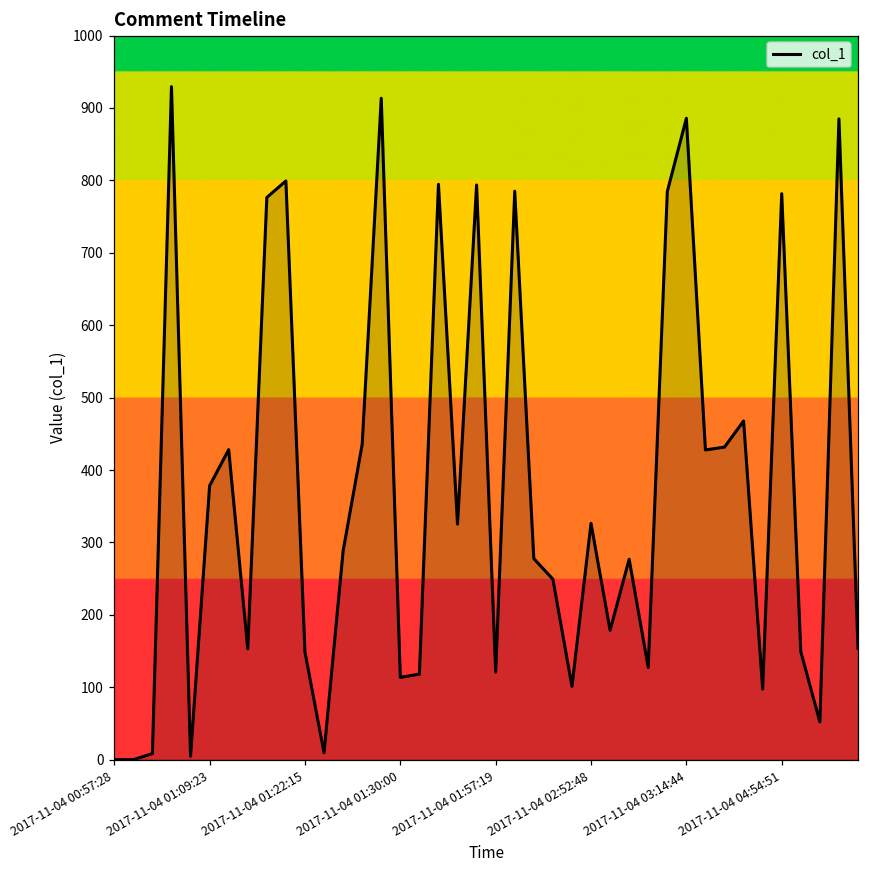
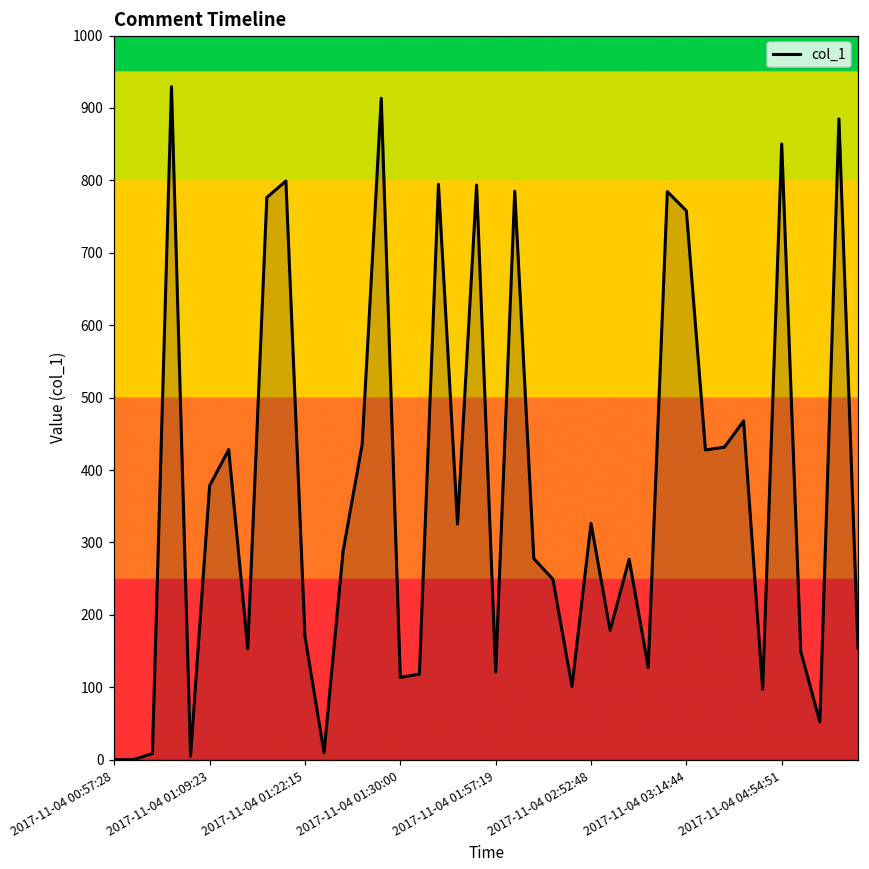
2017-11-04 01:22:15: 150 -> 170
2017-11-04 03:14:44: 890 -> 760
2017-11-04 04:54:51: 780 -> 850
